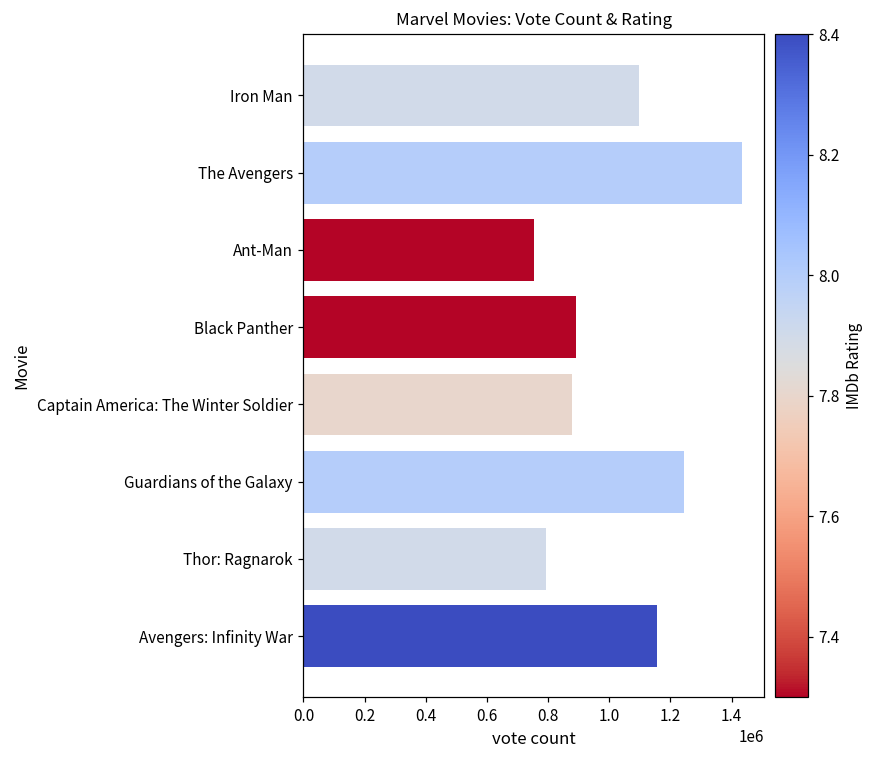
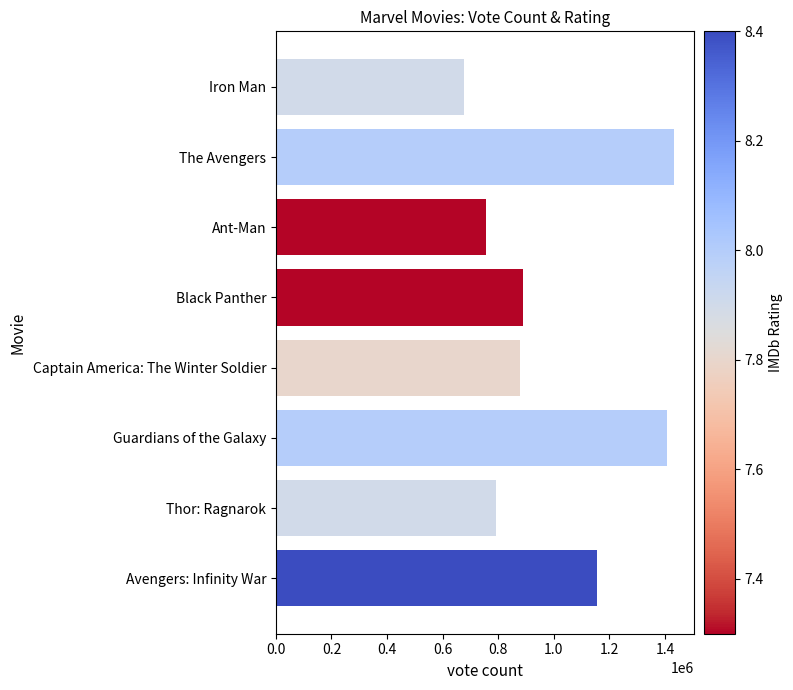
Iron Man: 1100000 -> 680000
Guardians of the Galaxy: 1240000 -> 1410000
